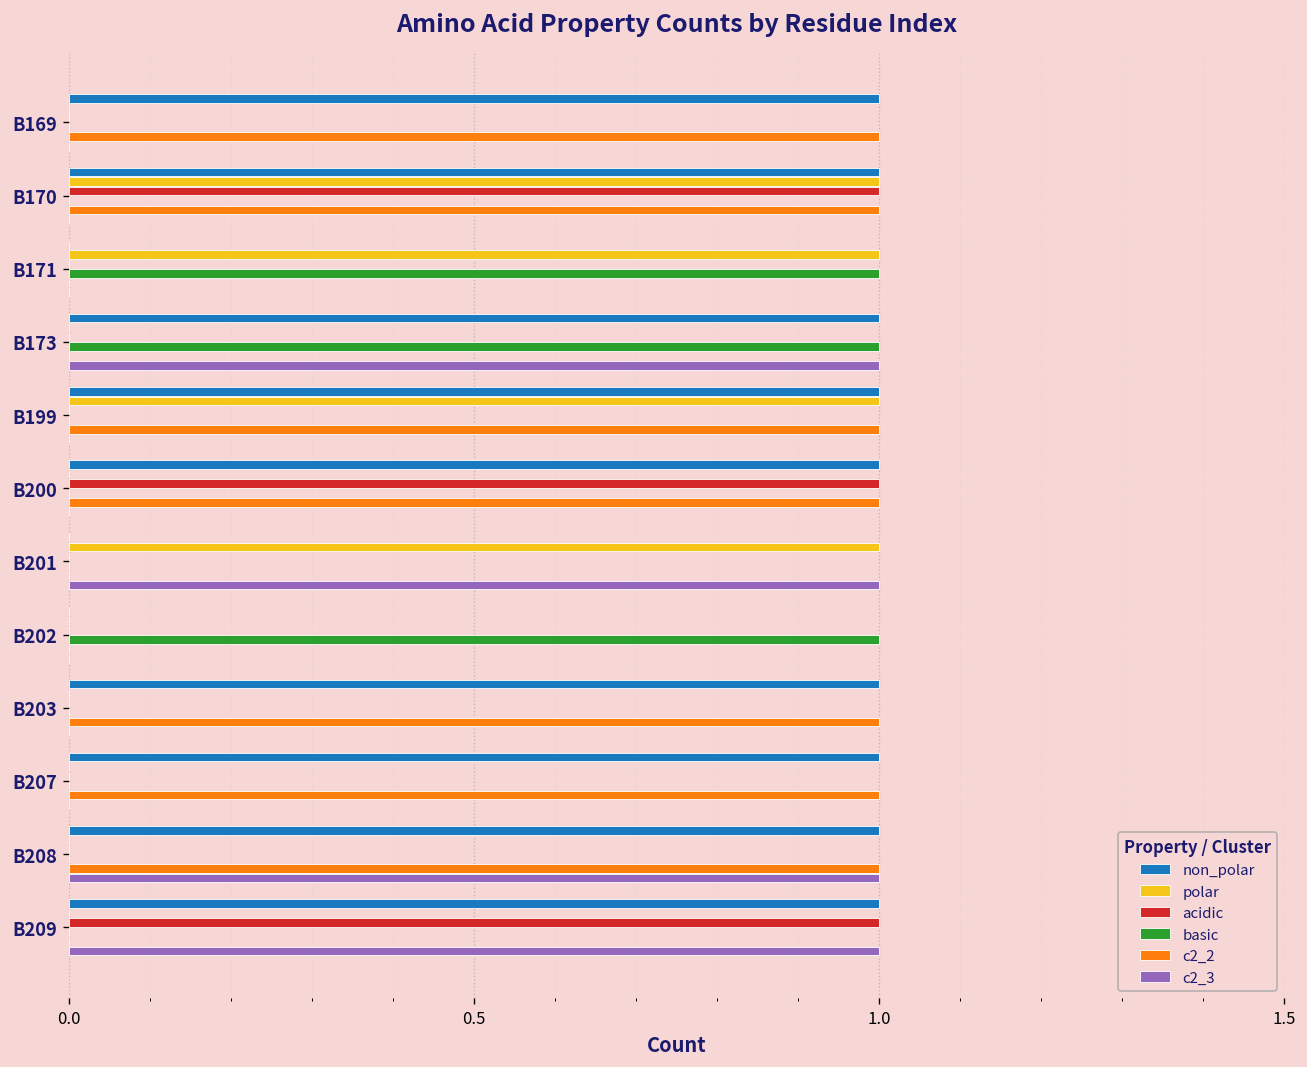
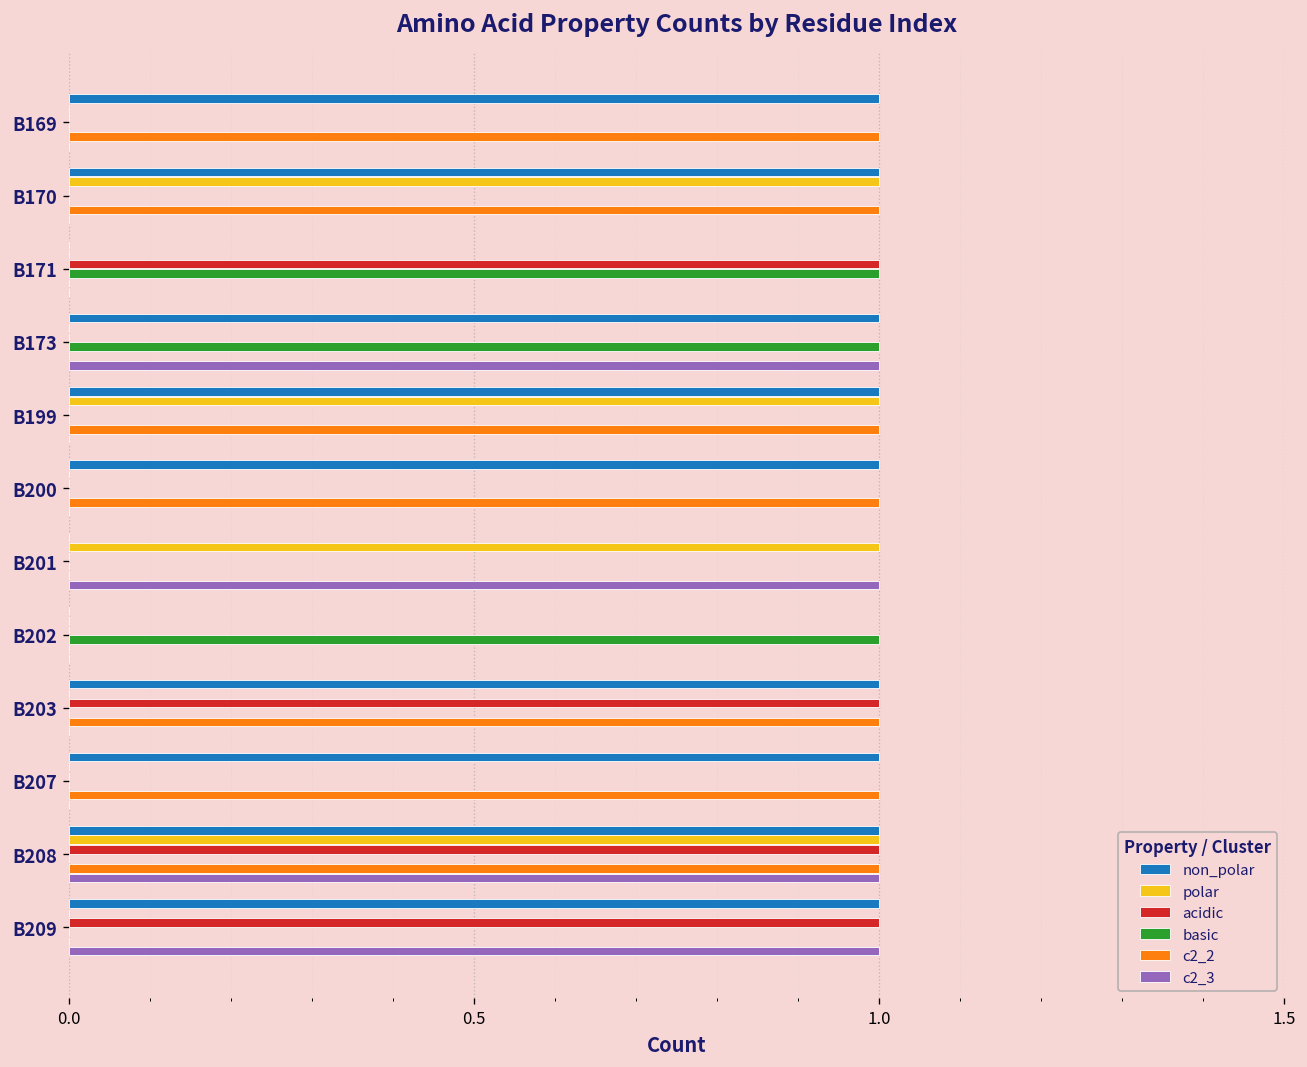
acidic, B170: 1 -> 0
polar, B171: 1 -> 0
acidic, B171: 0 -> 1
acidic, B200: 1 -> 0
acidic, B203: 0 -> 1
polar, B208: 0 -> 1
acidic, B208: 0 -> 1
